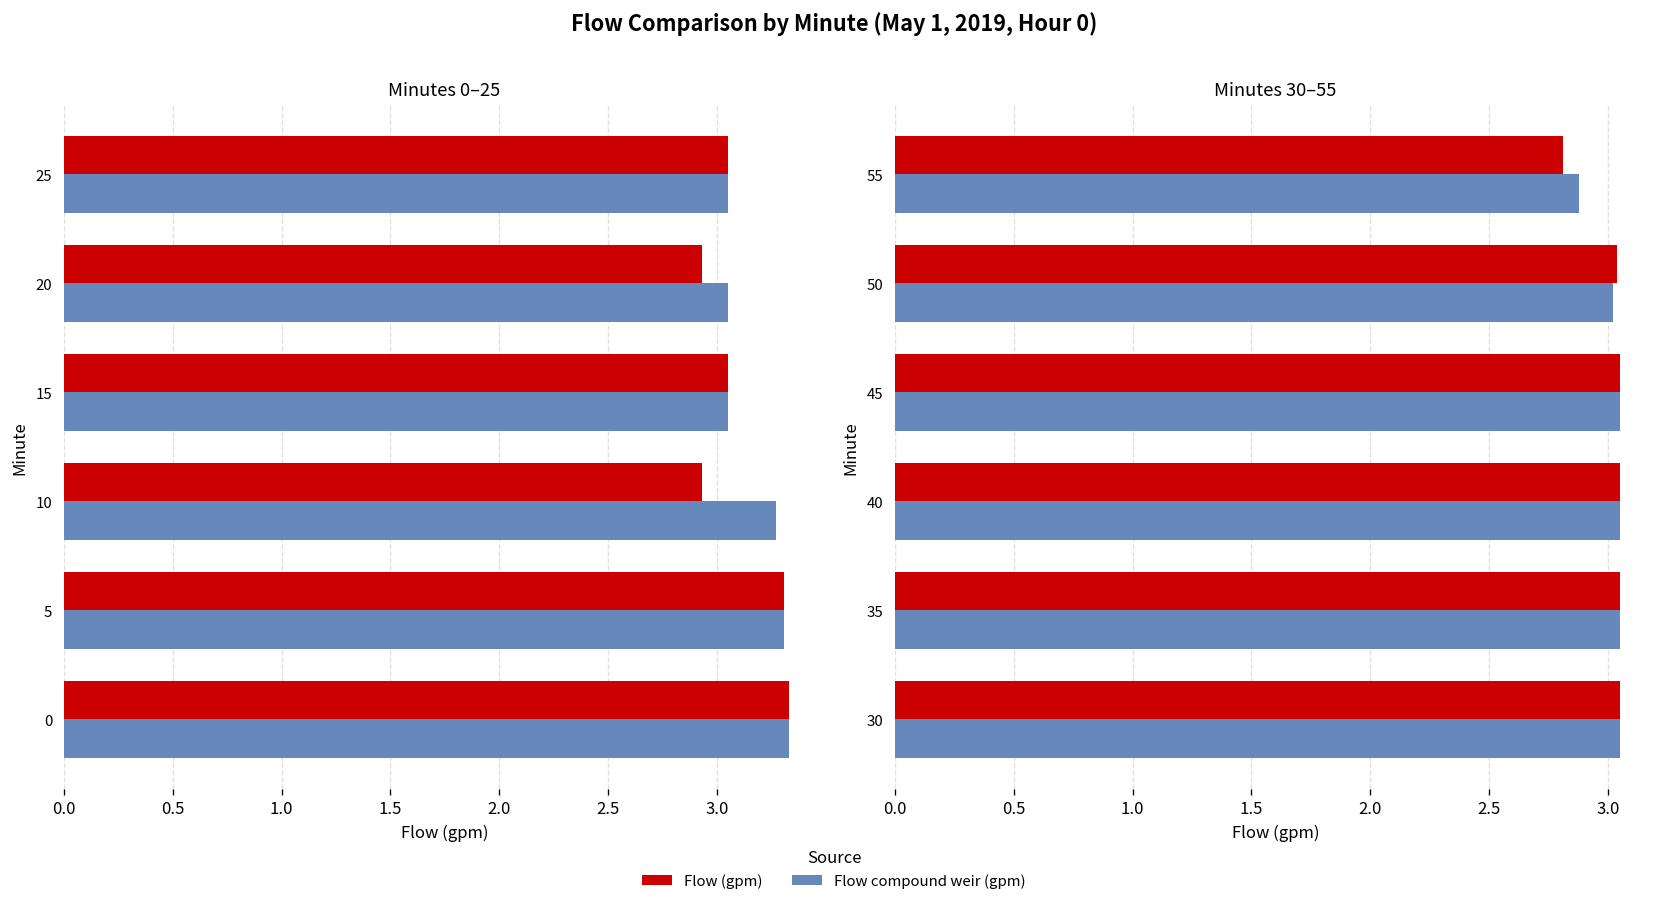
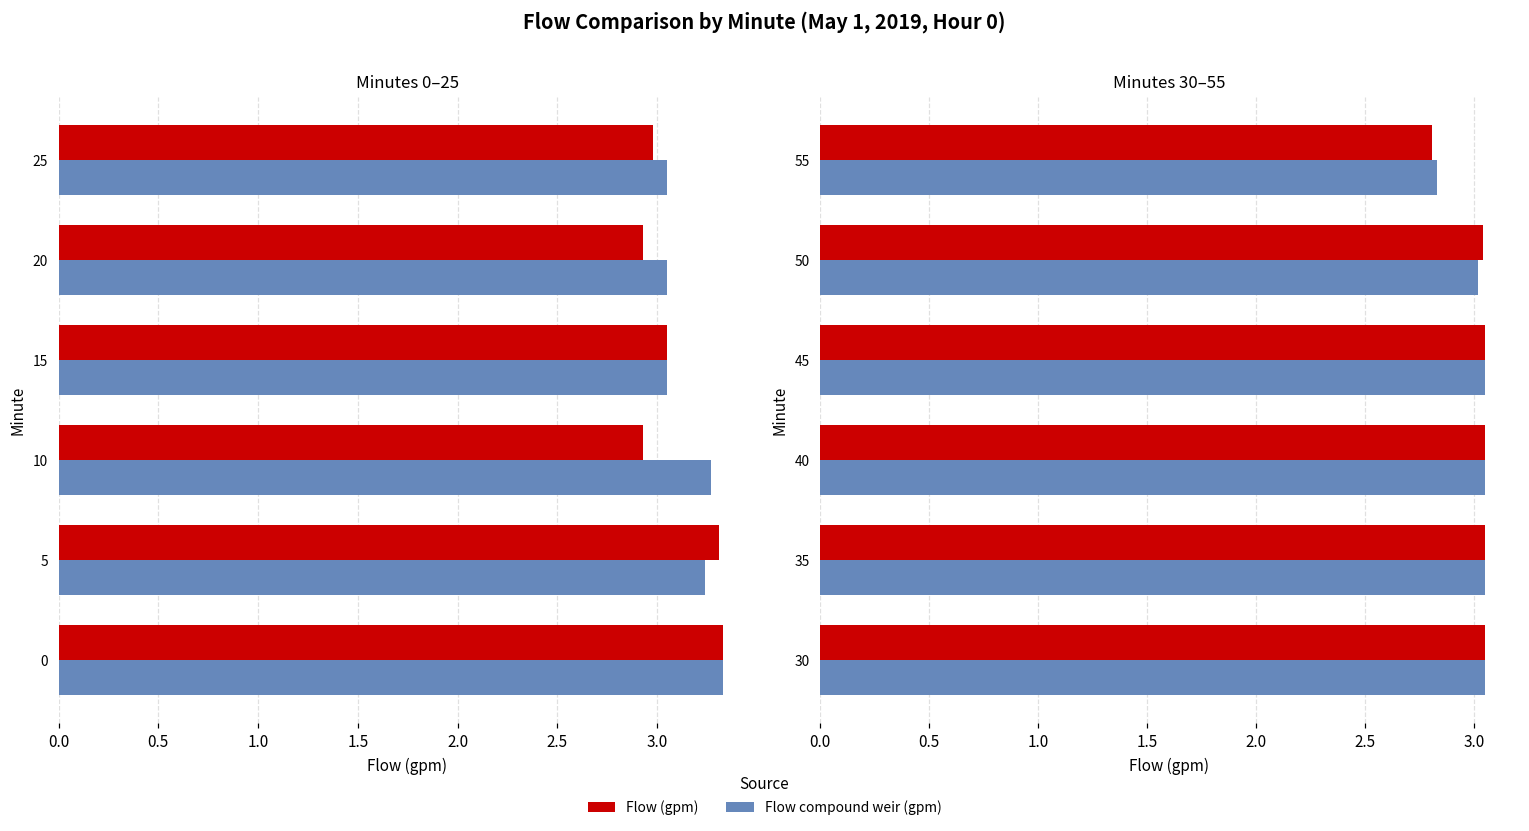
Minutes 0–25, Flow (gpm), 25: 3.05 -> 2.98
Minutes 0–25, Flow compound weir (gpm), 5: 3.31 -> 3.24
Minutes 30–55, Flow compound weir (gpm), 55: 2.88 -> 2.83
